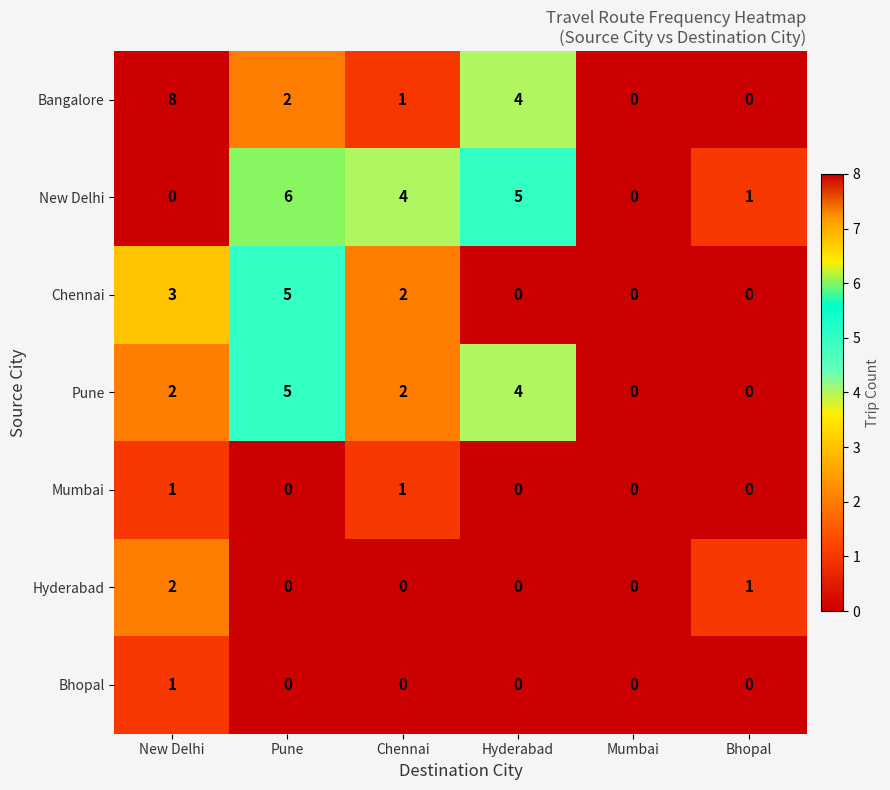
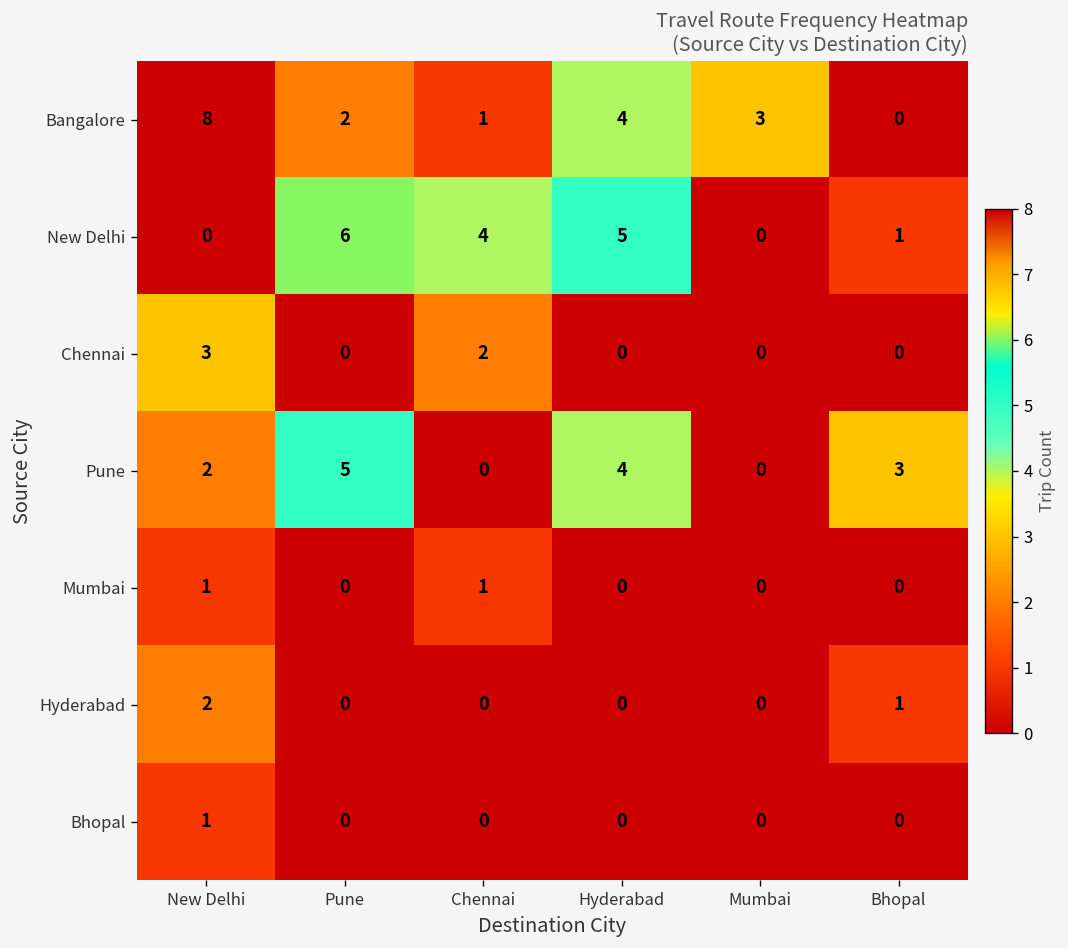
Bangalore, Mumbai: 0 -> 3
Chennai, Pune: 5 -> 0
Pune, Chennai: 2 -> 0
Pune, Bhopal: 0 -> 3
